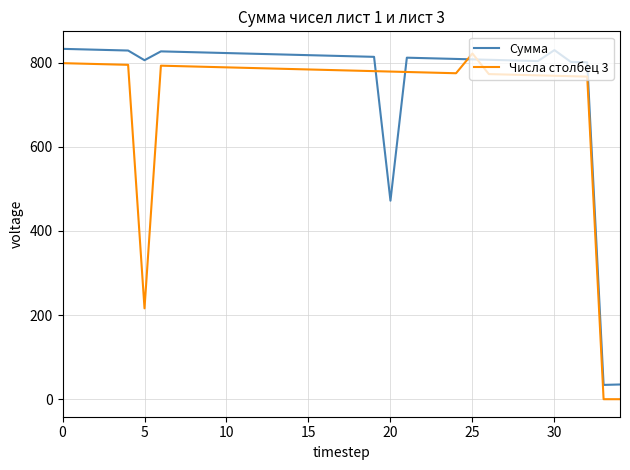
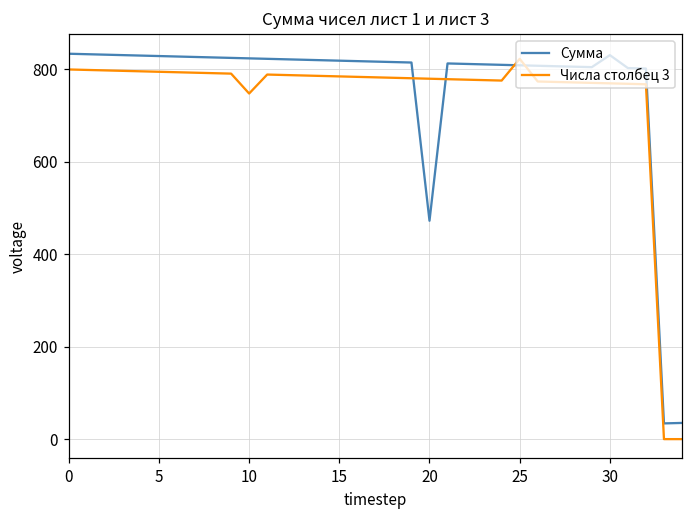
Сумма, 5: 810 -> 830
Числа столбец 3, 5: 220 -> 790
Числа столбец 3, 10: 790 -> 750
